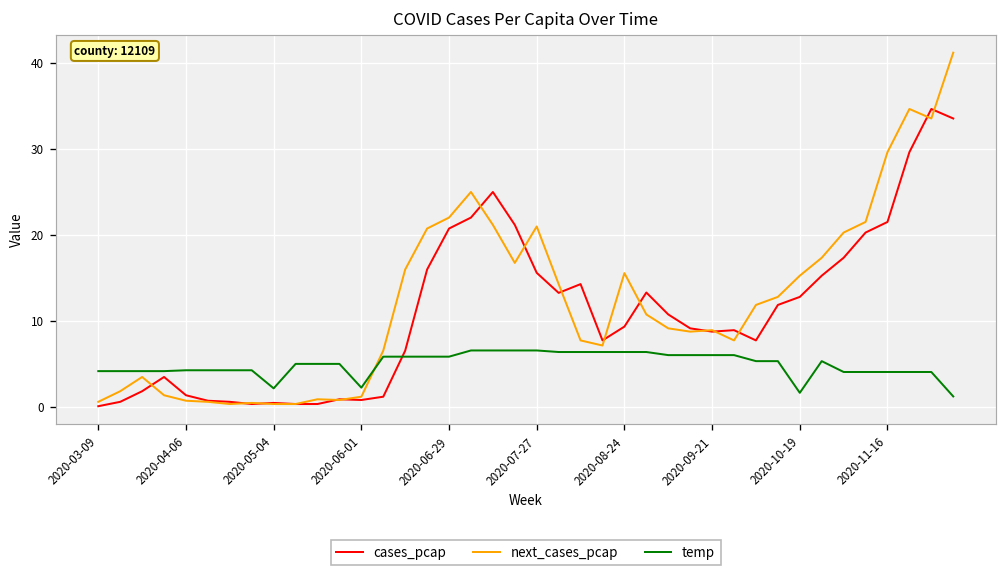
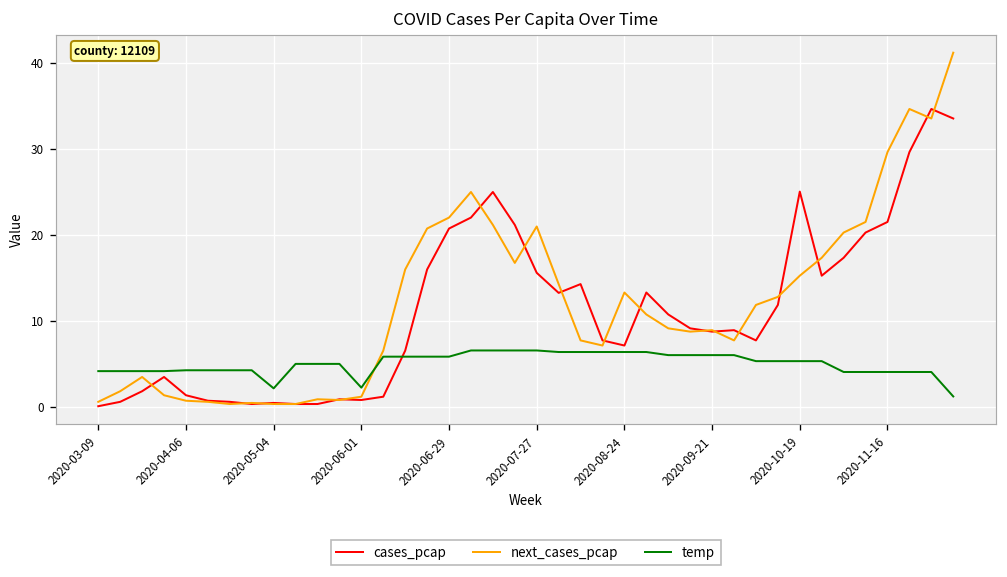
cases_pcap, 2020-08-24: 9 -> 7
next_cases_pcap, 2020-08-24: 16 -> 13
cases_pcap, 2020-10-19: 13 -> 25
temp, 2020-10-19: 2 -> 5
